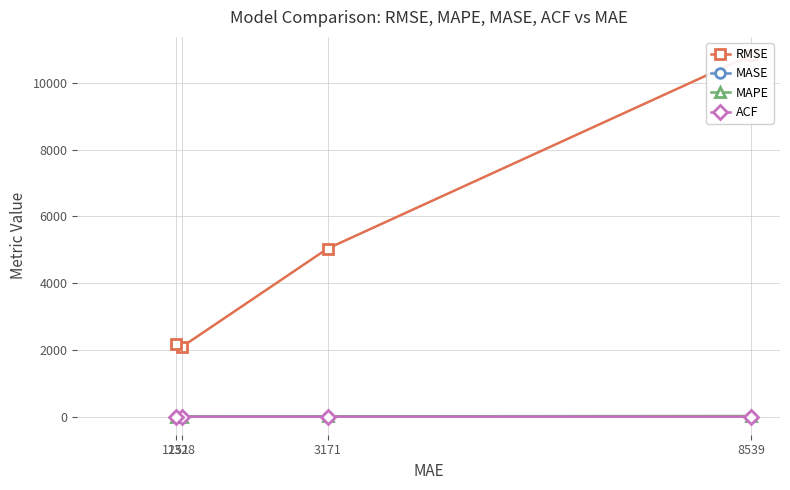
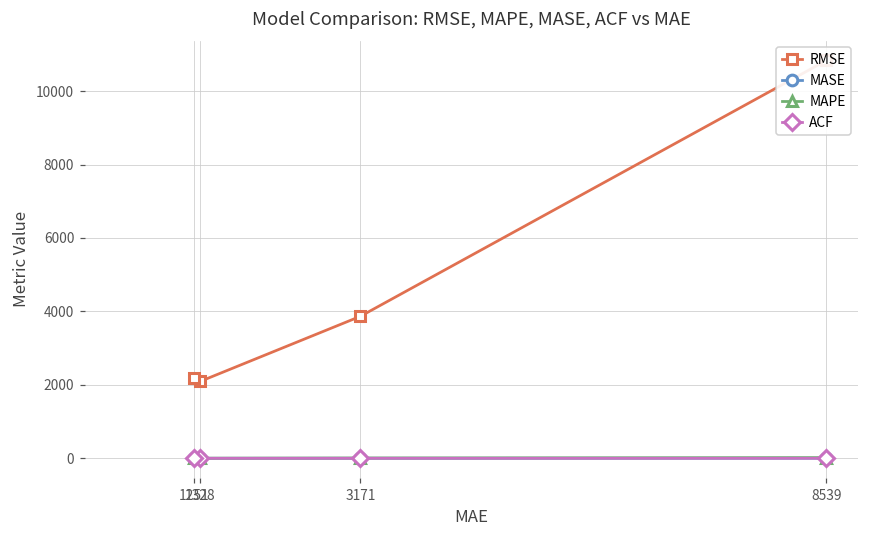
RMSE, 3171: 5000 -> 3900
